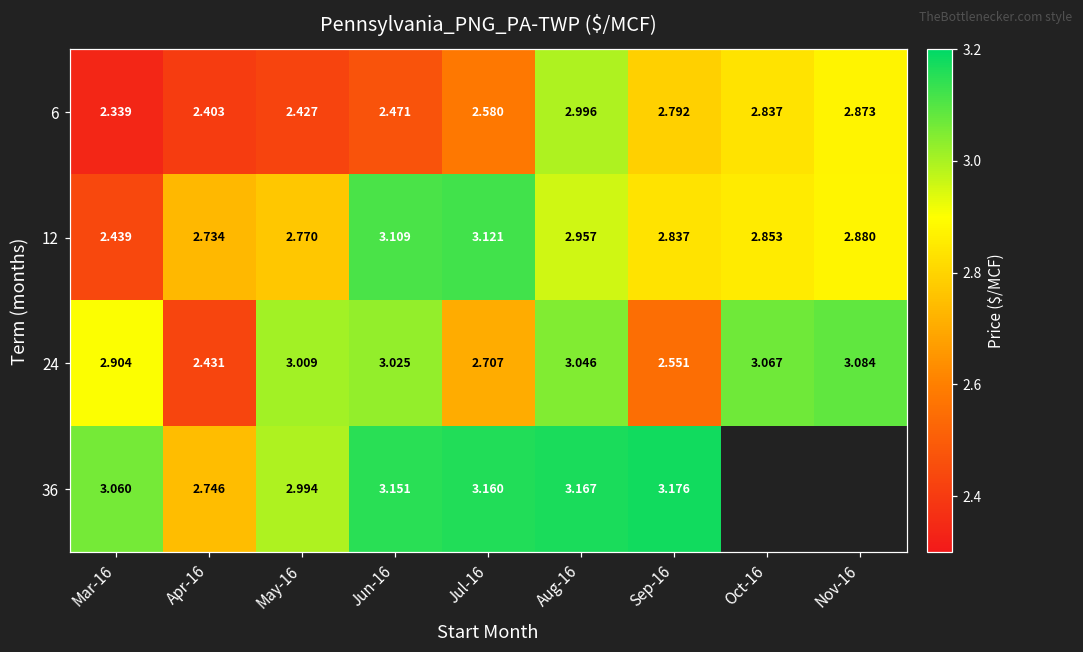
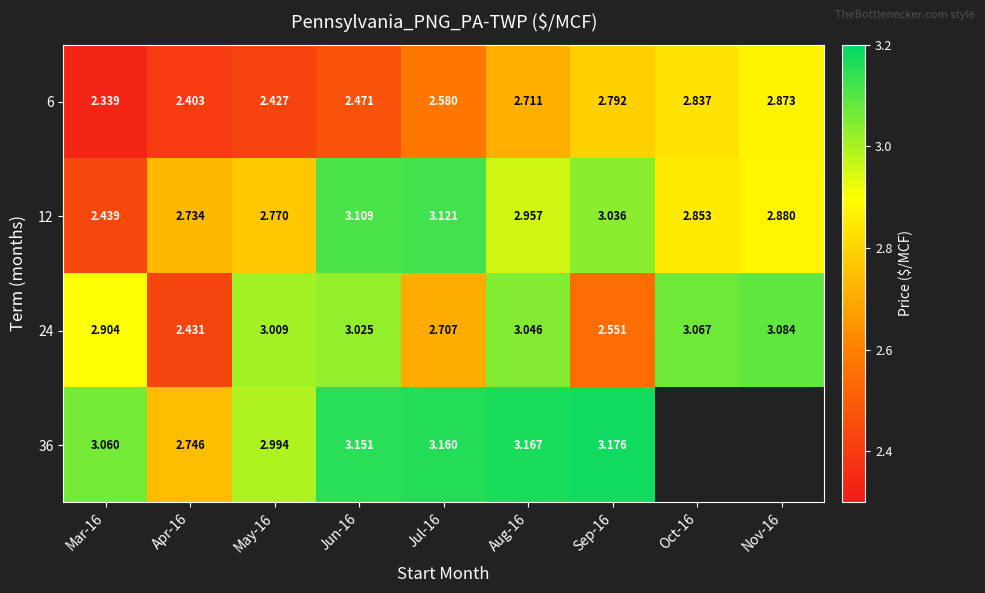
6, Aug-16: 2.996 -> 2.711
12, Sep-16: 2.837 -> 3.036
